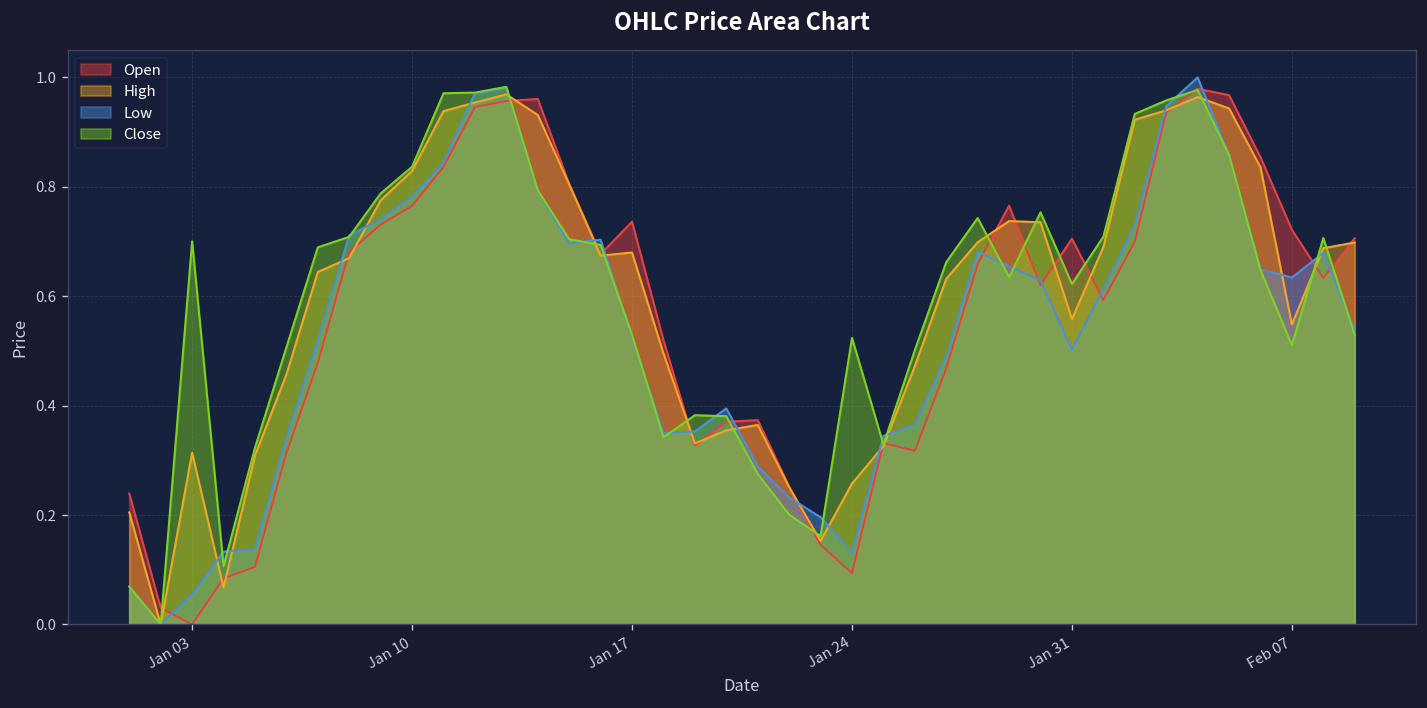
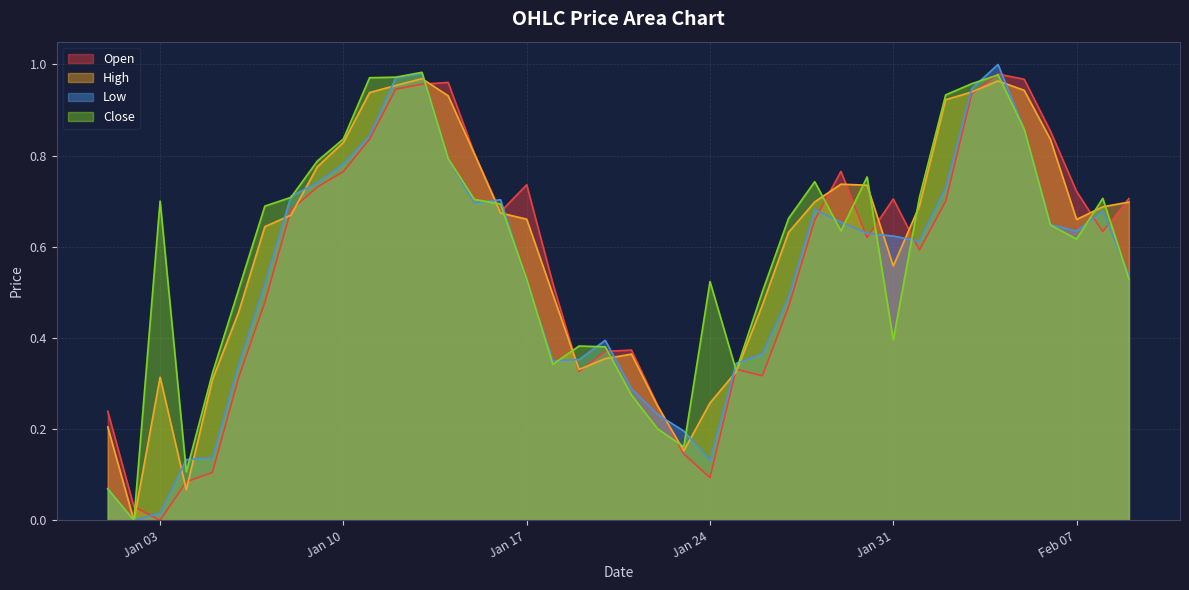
Low, Jan 03: 0.05 -> 0.02
High, Jan 17: 0.68 -> 0.66
Low, Jan 31: 0.50 -> 0.62
Close, Jan 31: 0.62 -> 0.40
High, Feb 07: 0.55 -> 0.66
Close, Feb 07: 0.51 -> 0.62
